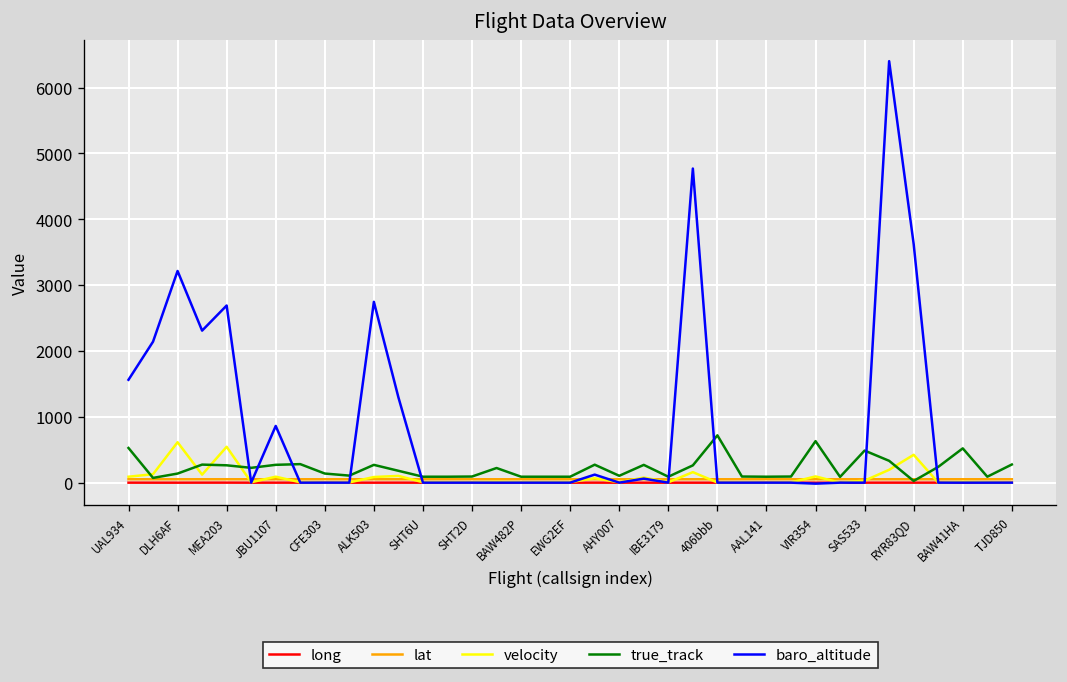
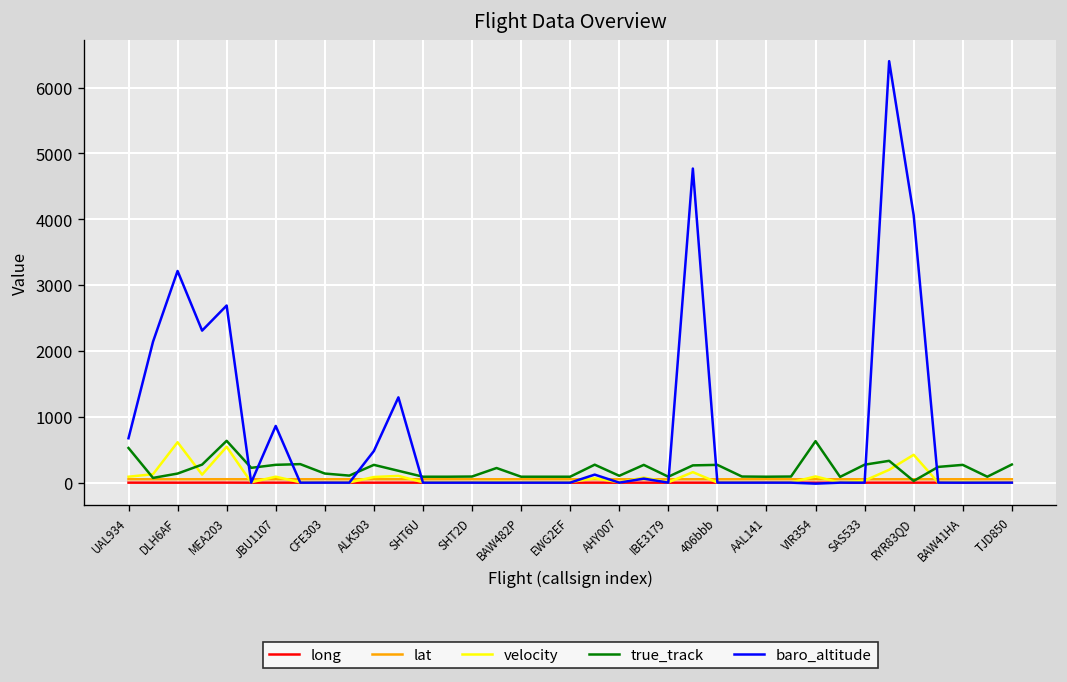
baro_altitude, UAL934: 1600 -> 700
true_track, MEA203: 300 -> 600
baro_altitude, ALK503: 2700 -> 500
true_track, 406bbb: 700 -> 300
true_track, SAS533: 500 -> 300
baro_altitude, RYR83QD: 3600 -> 4100
true_track, BAW41HA: 500 -> 300
